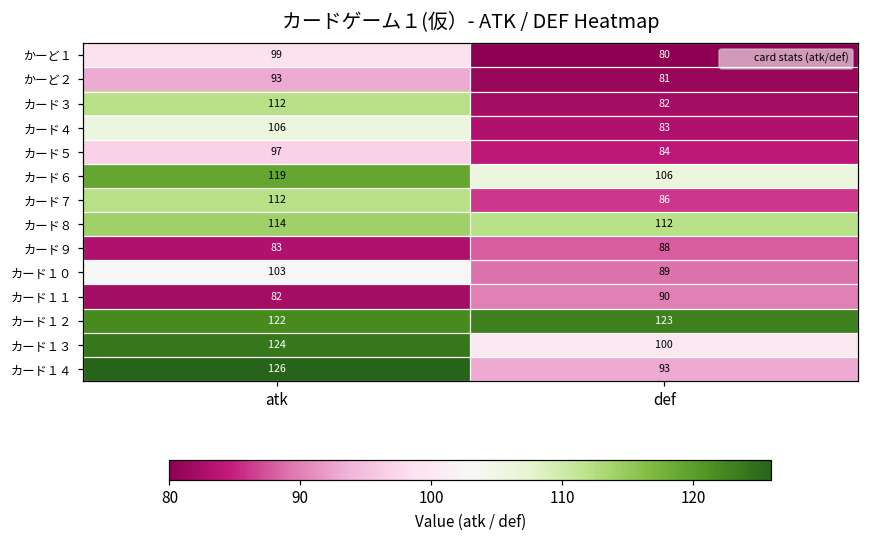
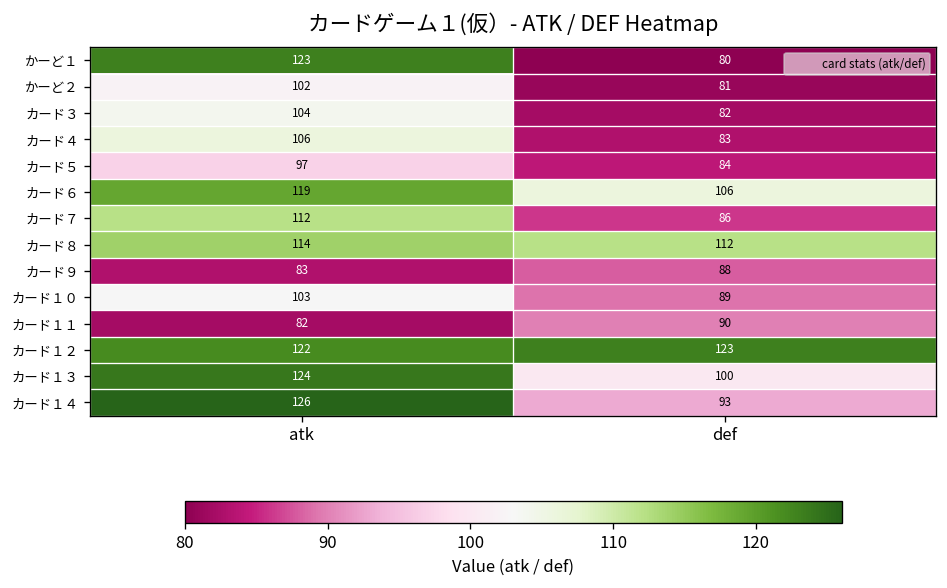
かーど１, atk: 99 -> 123
かーど２, atk: 93 -> 102
カード３, atk: 112 -> 104
